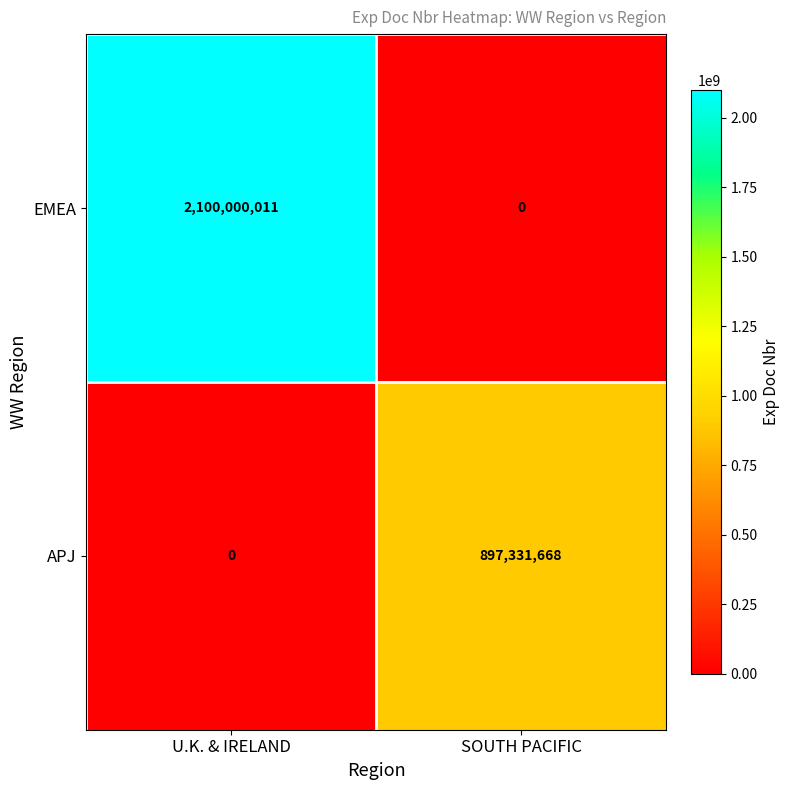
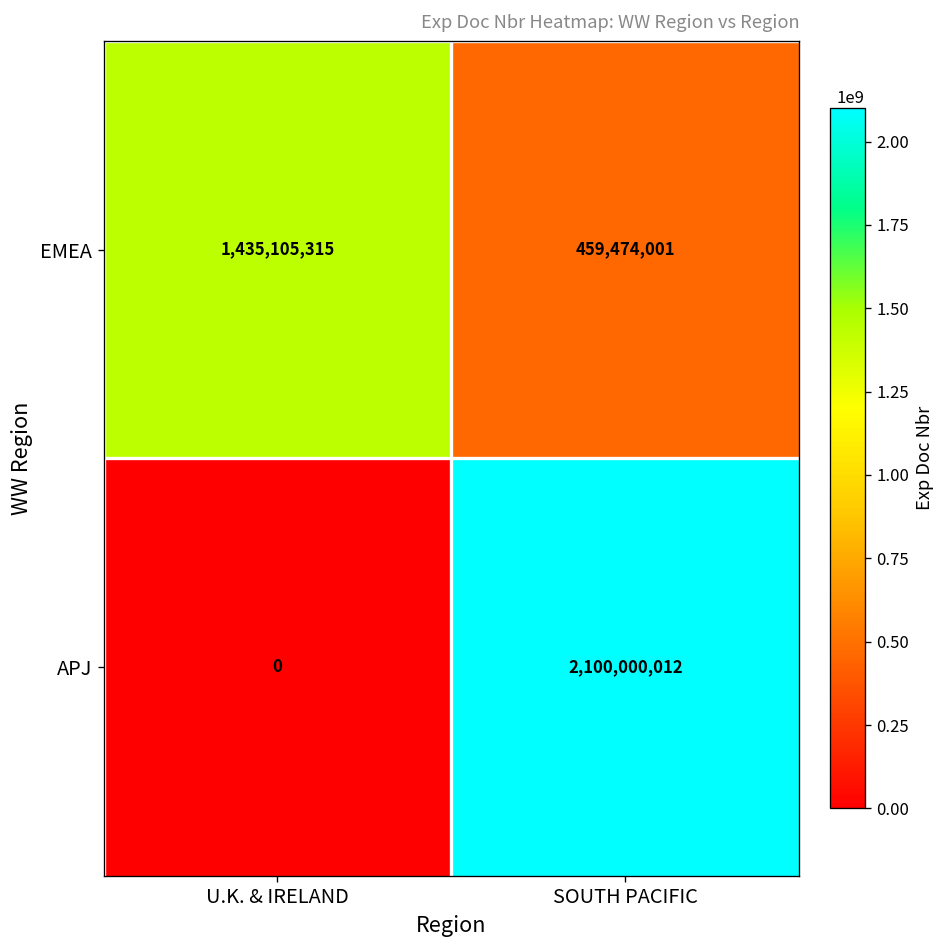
EMEA, U.K. & IRELAND: 2,100,000,011 -> 1,435,105,315
EMEA, SOUTH PACIFIC: 0 -> 459,474,001
APJ, SOUTH PACIFIC: 897,331,668 -> 2,100,000,012
